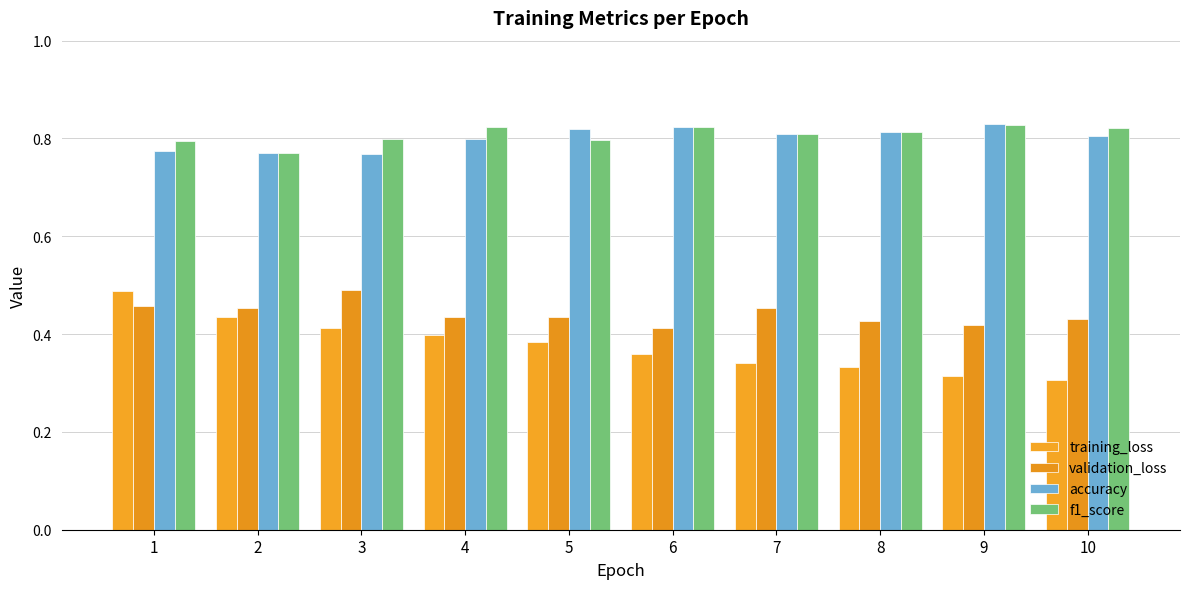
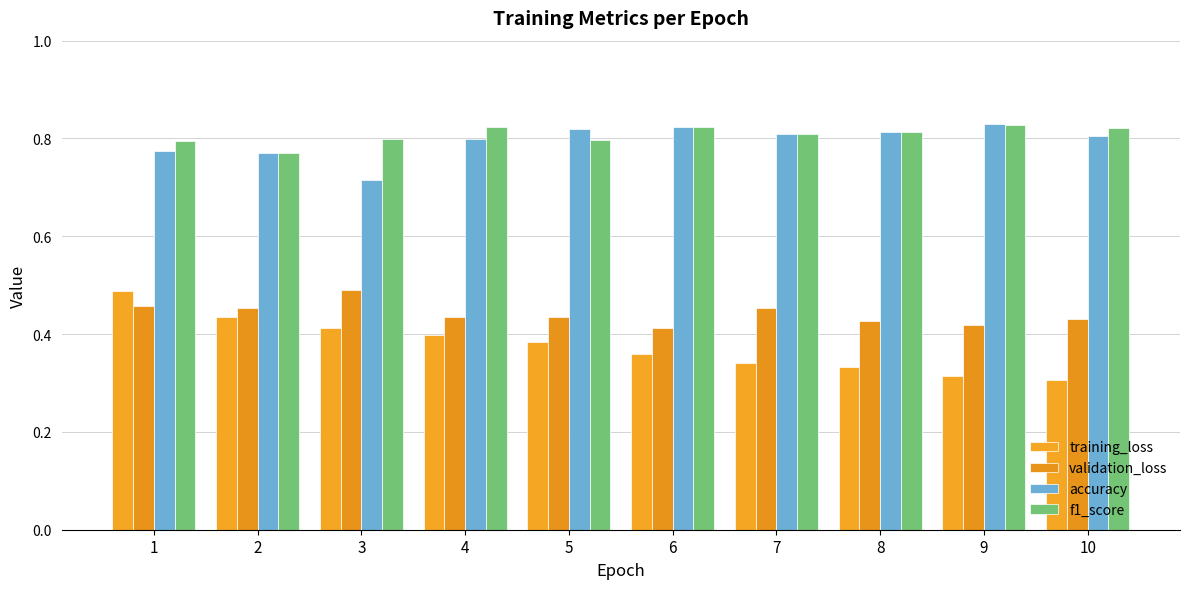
accuracy, 3: 0.77 -> 0.72
